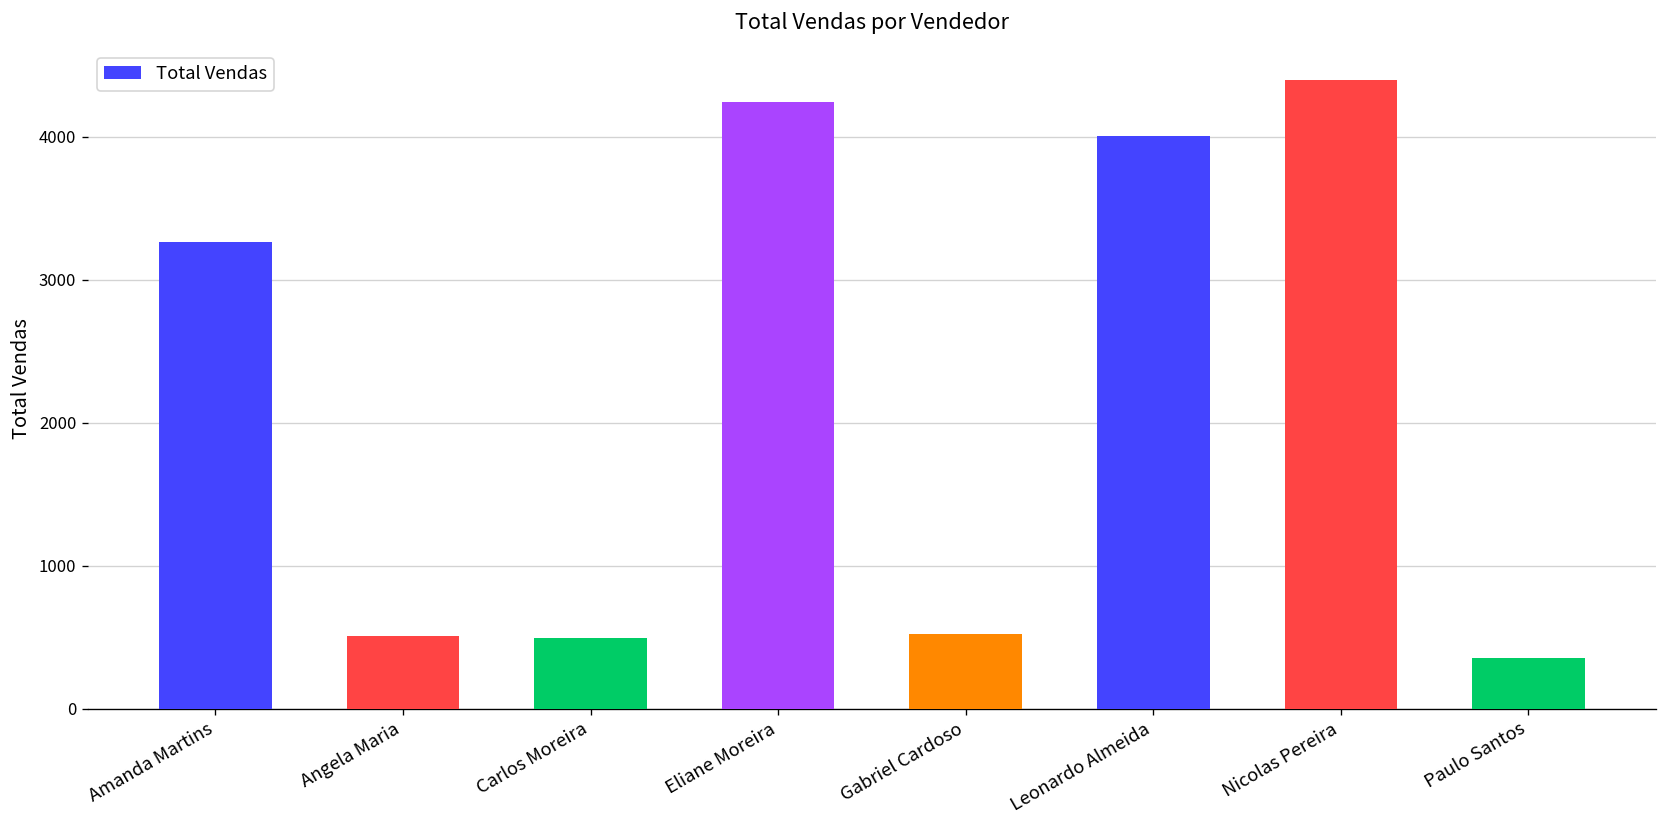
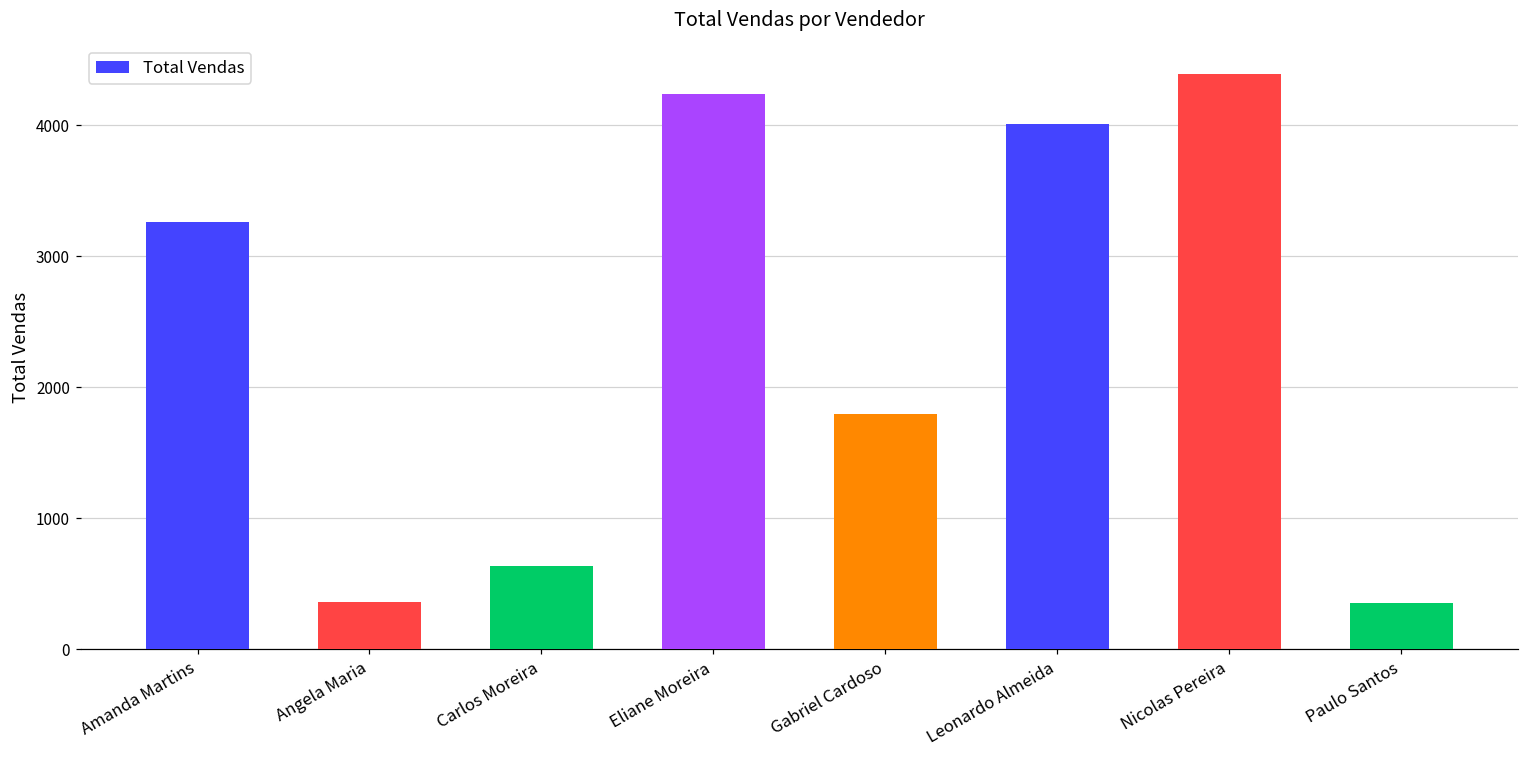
Angela Maria: 510 -> 360
Carlos Moreira: 490 -> 640
Gabriel Cardoso: 520 -> 1790
